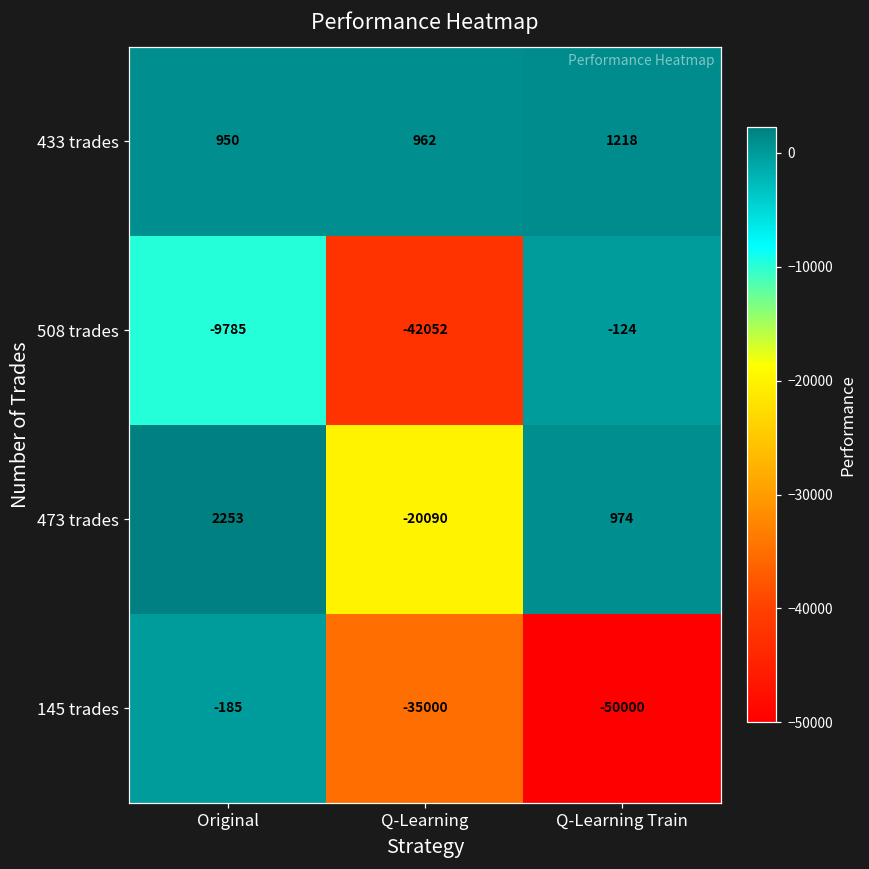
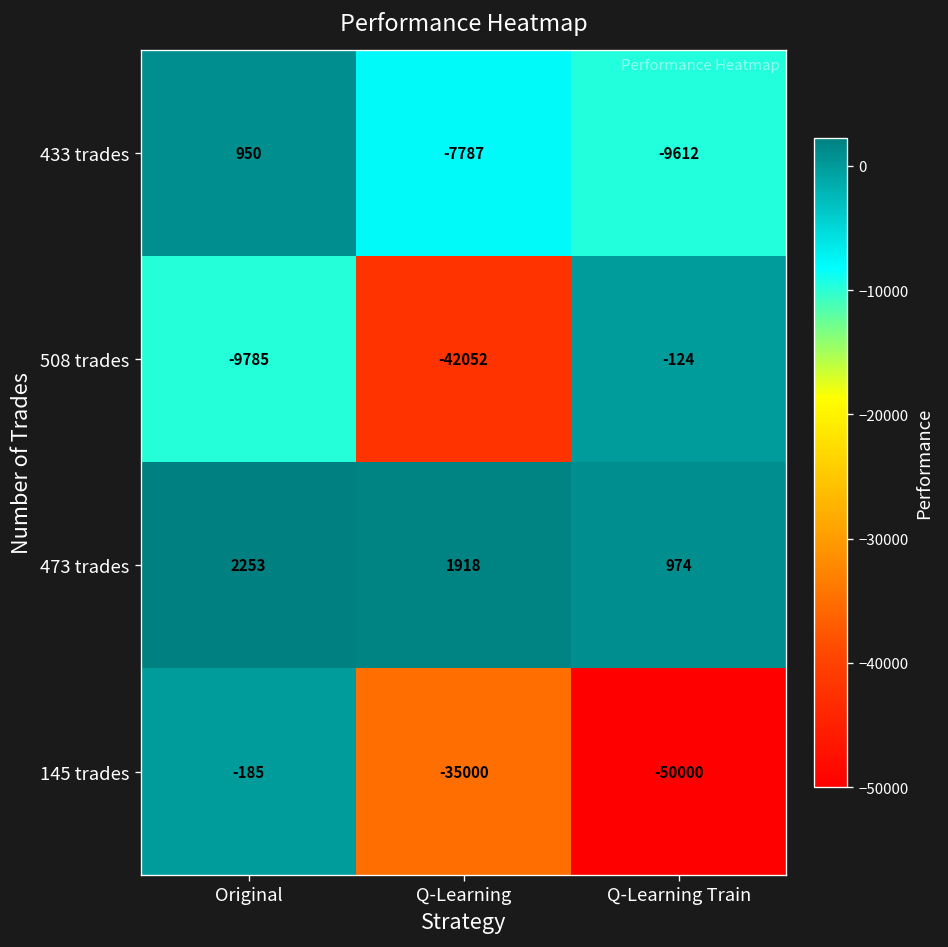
433 trades, Q-Learning: 962 -> -7787
433 trades, Q-Learning Train: 1218 -> -9612
473 trades, Q-Learning: -20090 -> 1918
